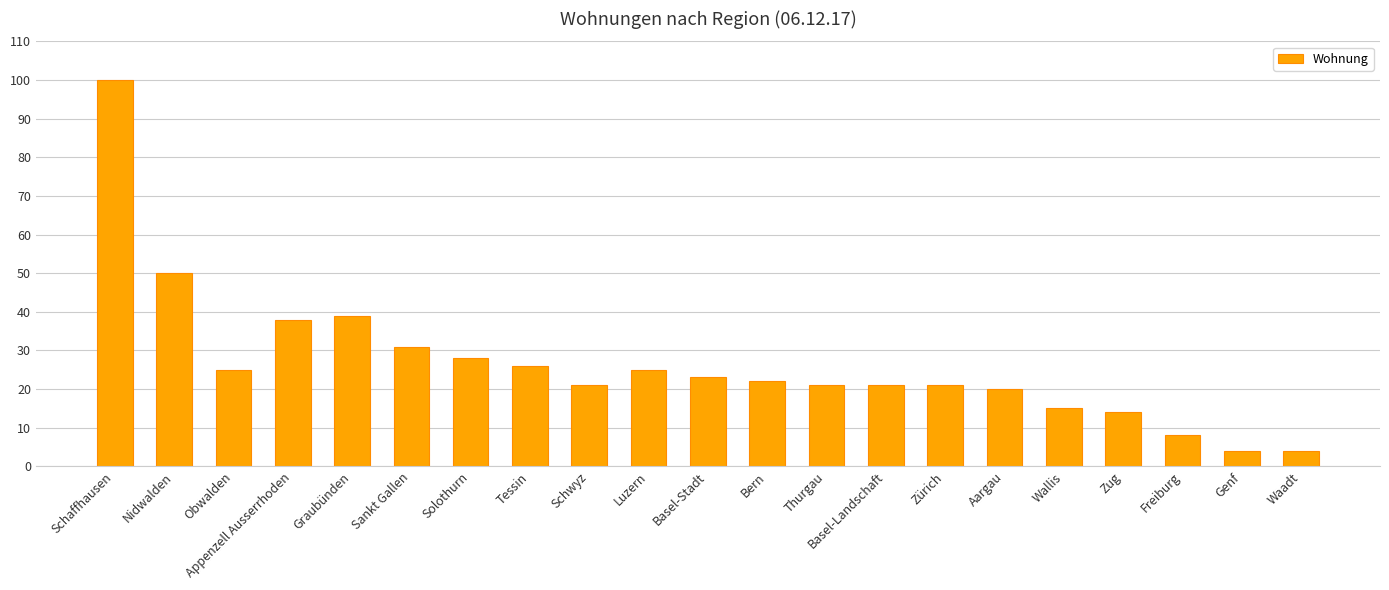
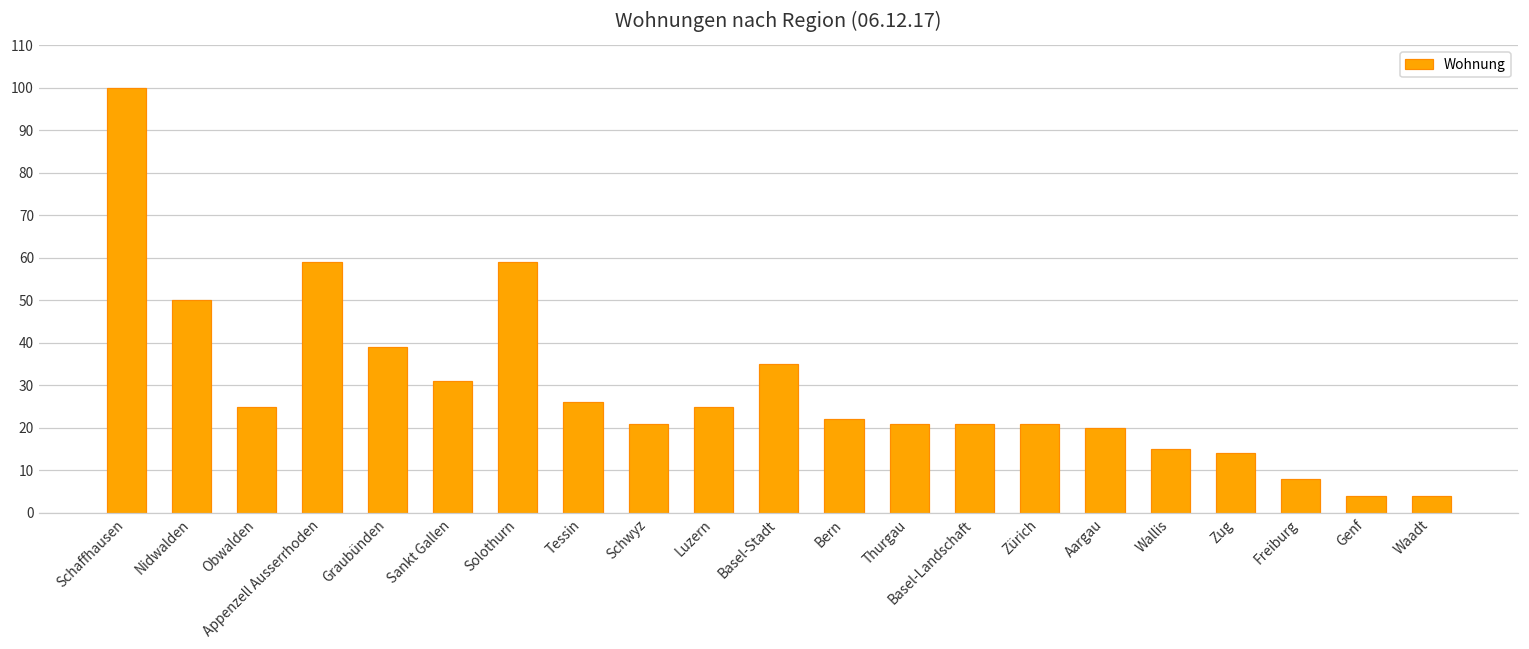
Appenzell Ausserrhoden: 38 -> 59
Solothurn: 28 -> 59
Basel-Stadt: 23 -> 35
